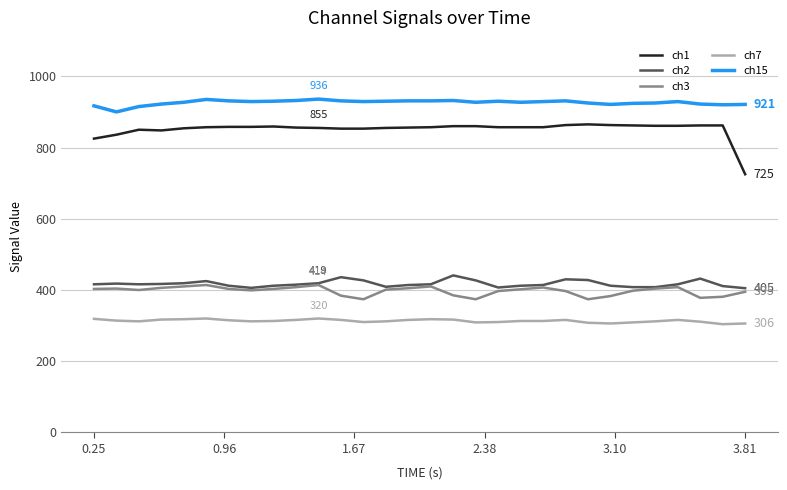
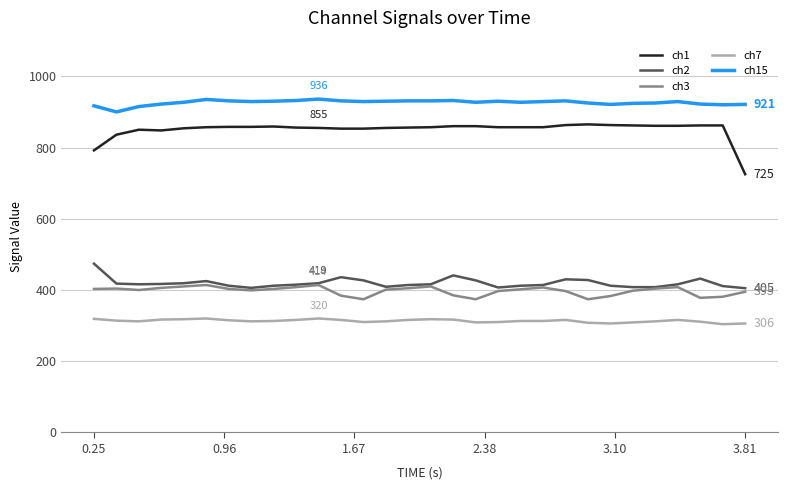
ch1, 0.25: 830 -> 790
ch2, 0.25: 420 -> 470
